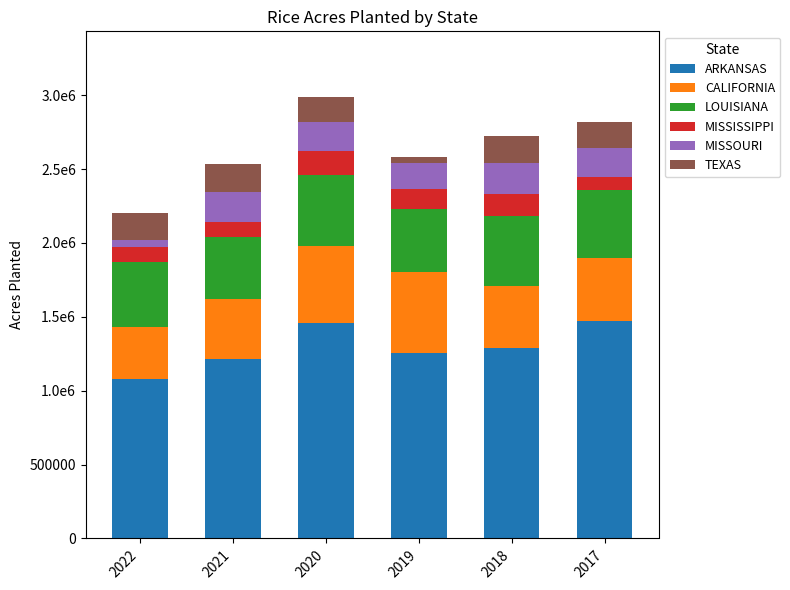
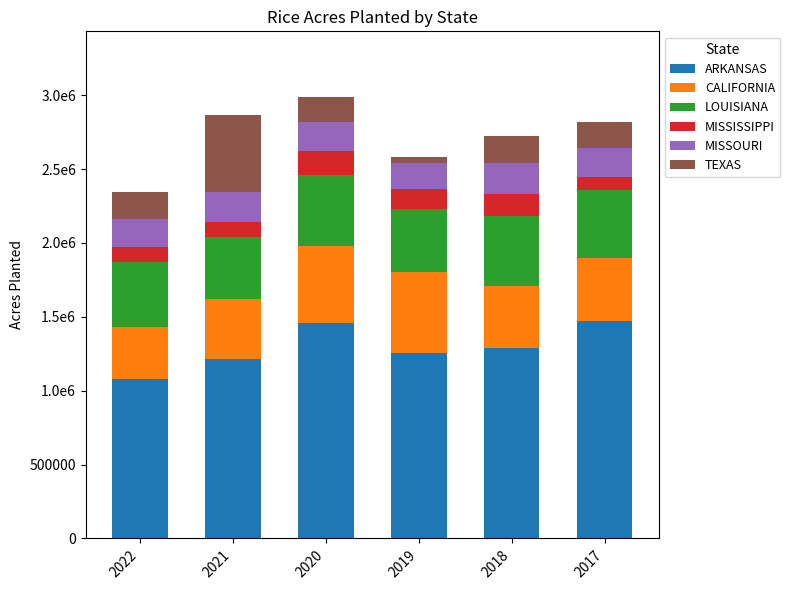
MISSOURI, 2022: 50000 -> 190000
TEXAS, 2021: 190000 -> 520000
